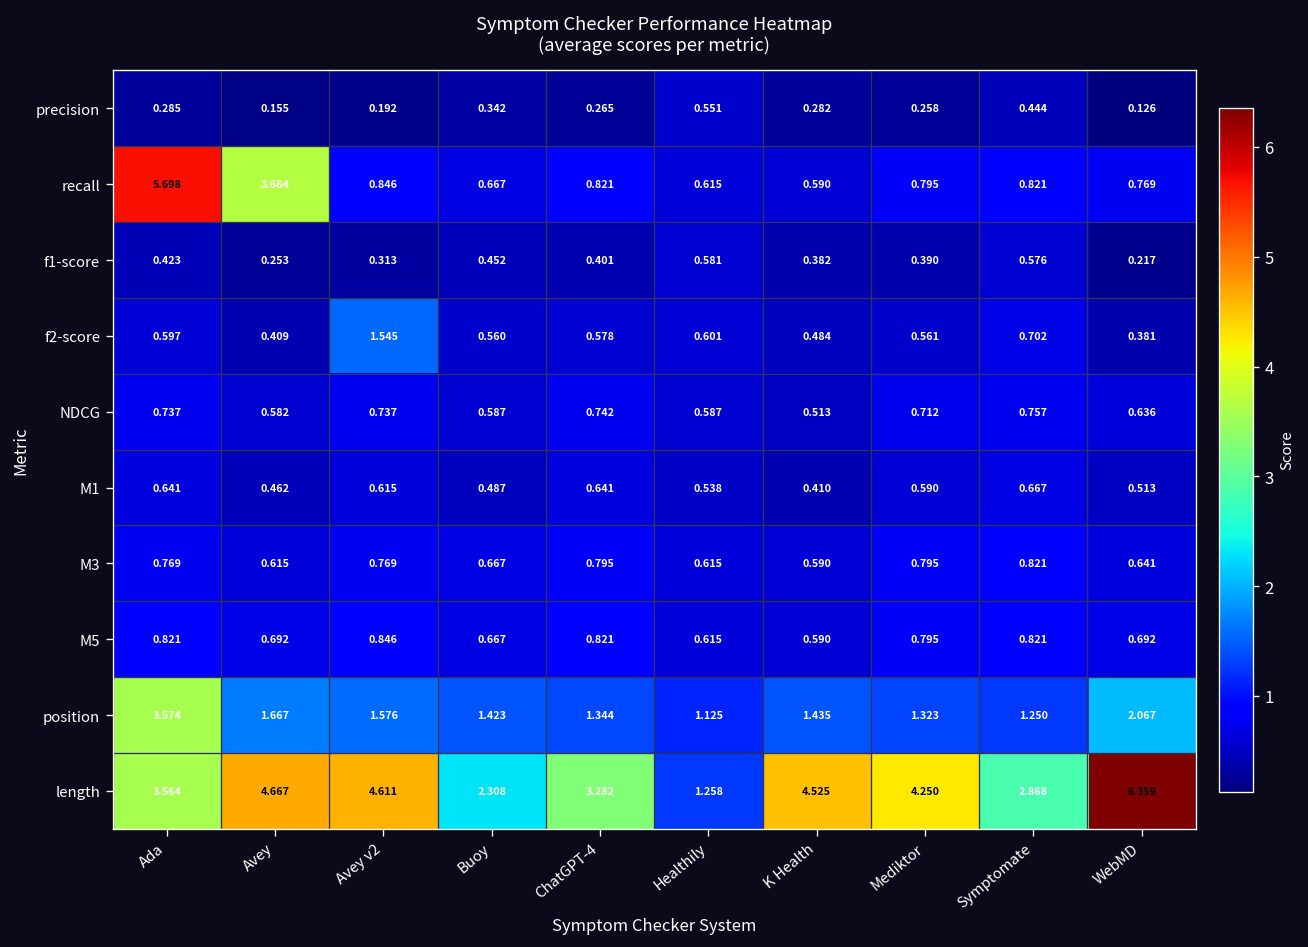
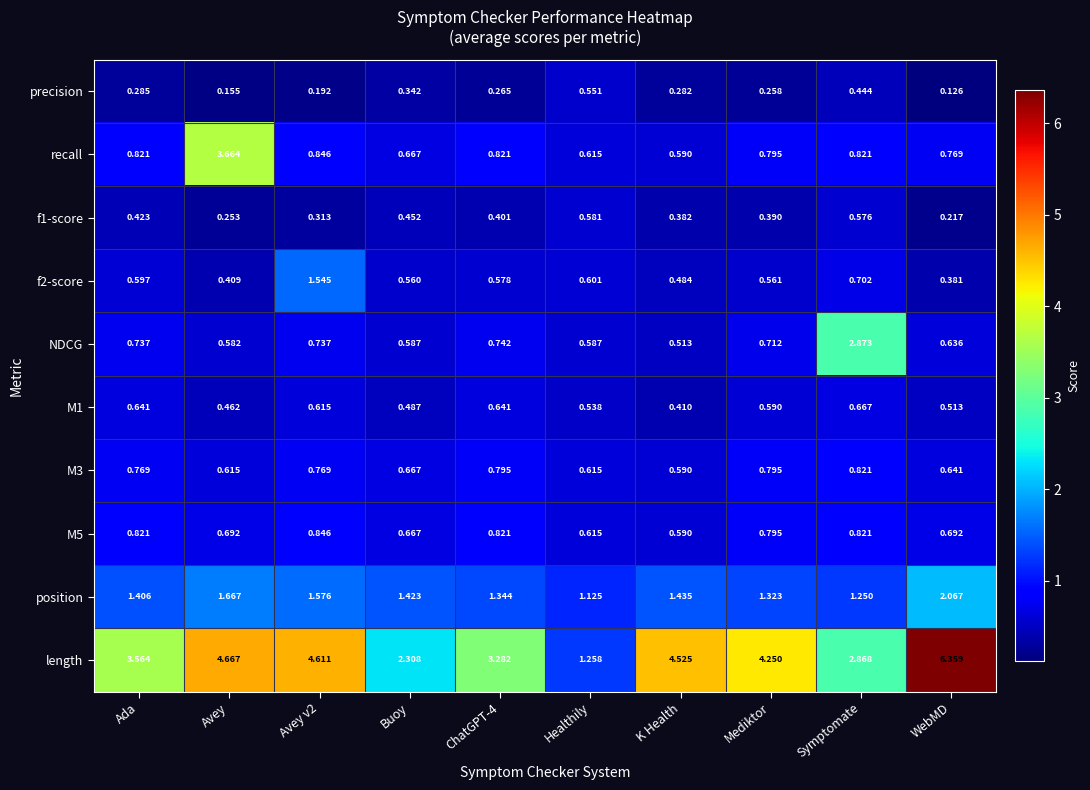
recall, Ada: 5.698 -> 0.821
NDCG, Symptomate: 0.757 -> 2.873
position, Ada: 3.574 -> 1.406
